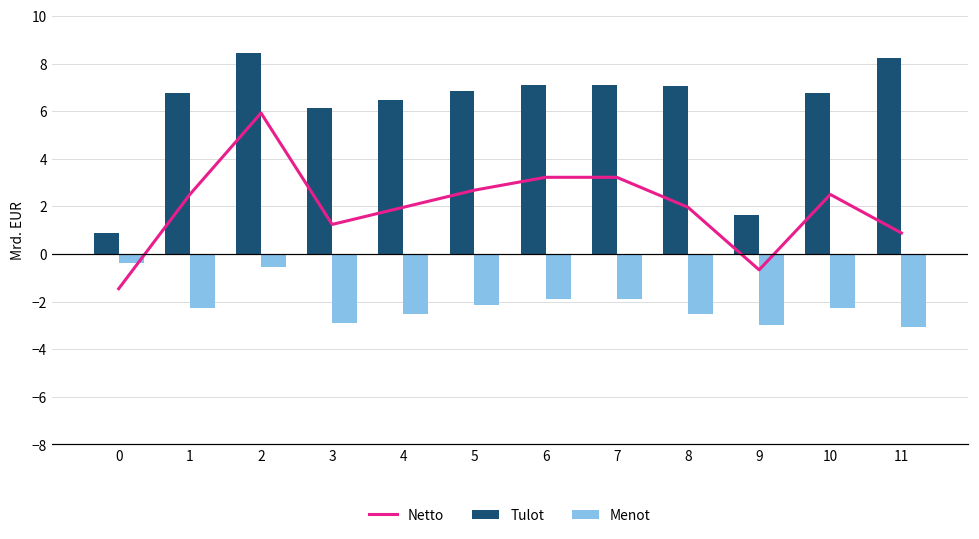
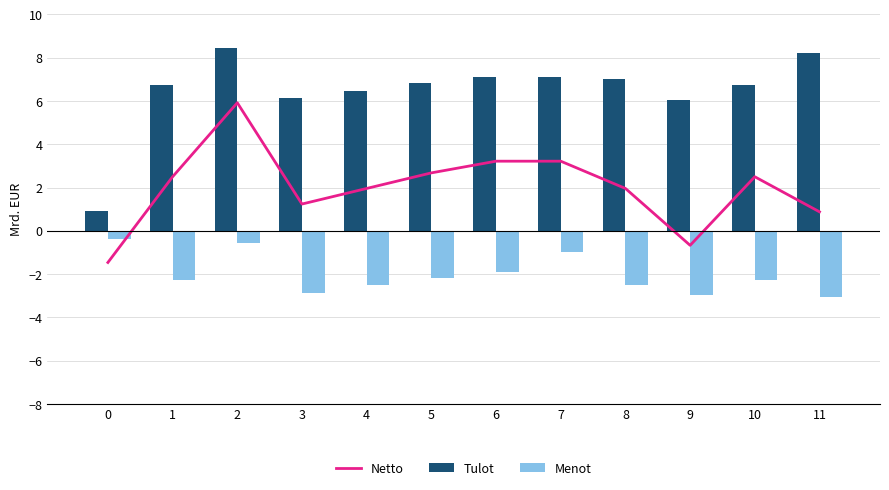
Menot, 7: -1.9 -> -1.0
Tulot, 9: 1.7 -> 6.0
